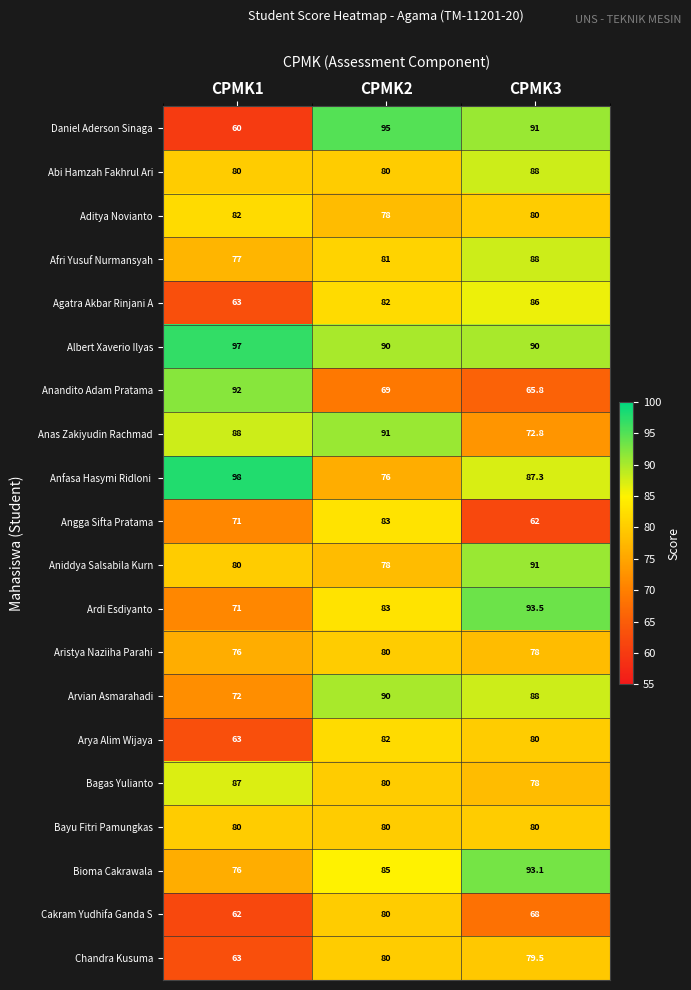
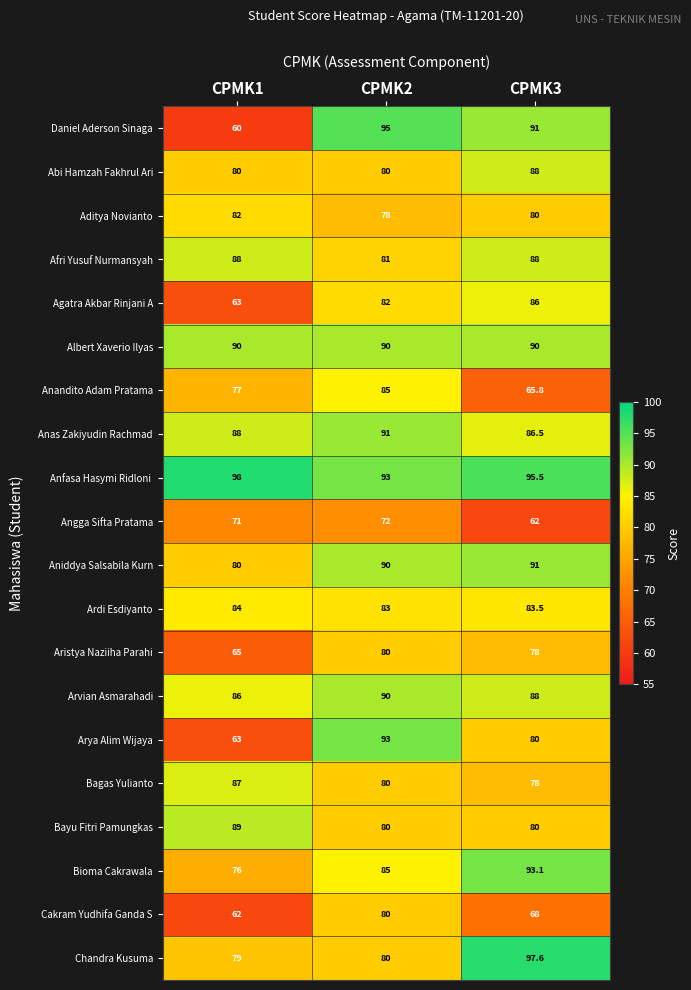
Afri Yusuf Nurmansyah, CPMK1: 77 -> 88
Albert Xaverio Ilyas, CPMK1: 97 -> 90
Anandito Adam Pratama, CPMK1: 92 -> 77
Anandito Adam Pratama, CPMK2: 69 -> 85
Anas Zakiyudin Rachmad, CPMK3: 72.8 -> 86.5
Anfasa Hasymi Ridloni, CPMK2: 76 -> 93
Anfasa Hasymi Ridloni, CPMK3: 87.3 -> 95.5
Angga Sifta Pratama, CPMK2: 83 -> 72
Aniddya Salsabila Kurn, CPMK2: 78 -> 90
Ardi Esdiyanto, CPMK1: 71 -> 84
Ardi Esdiyanto, CPMK3: 93.5 -> 83.5
Aristya Naziiha Parahi, CPMK1: 76 -> 65
Arvian Asmarahadi, CPMK1: 72 -> 86
Arya Alim Wijaya, CPMK2: 82 -> 93
Bayu Fitri Pamungkas, CPMK1: 80 -> 89
Chandra Kusuma, CPMK1: 63 -> 79
Chandra Kusuma, CPMK3: 79.5 -> 97.6
